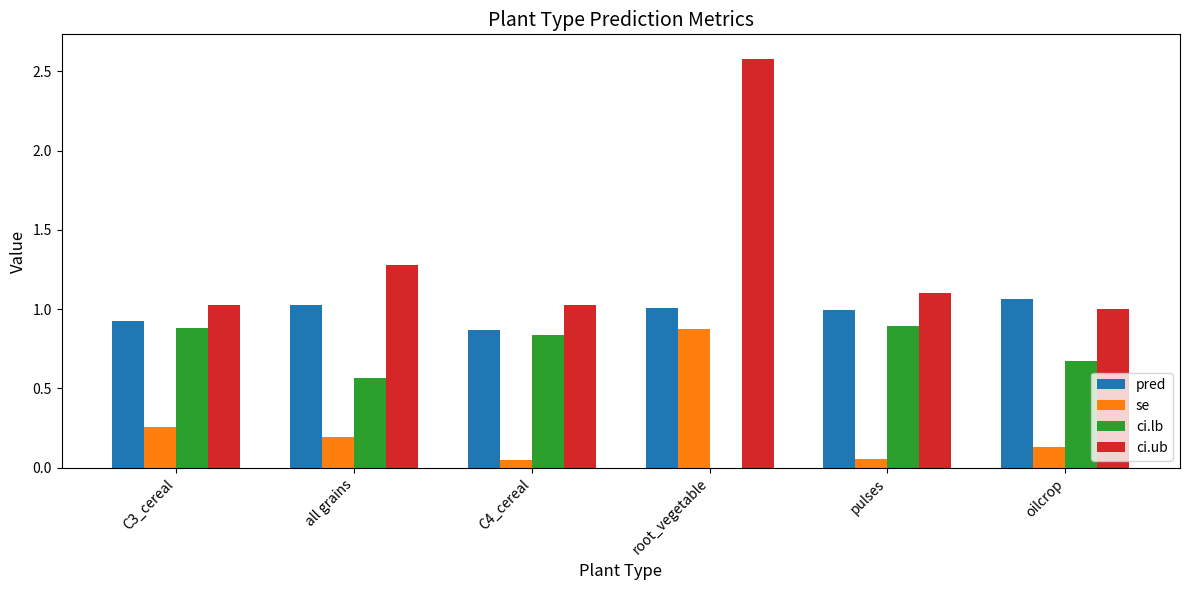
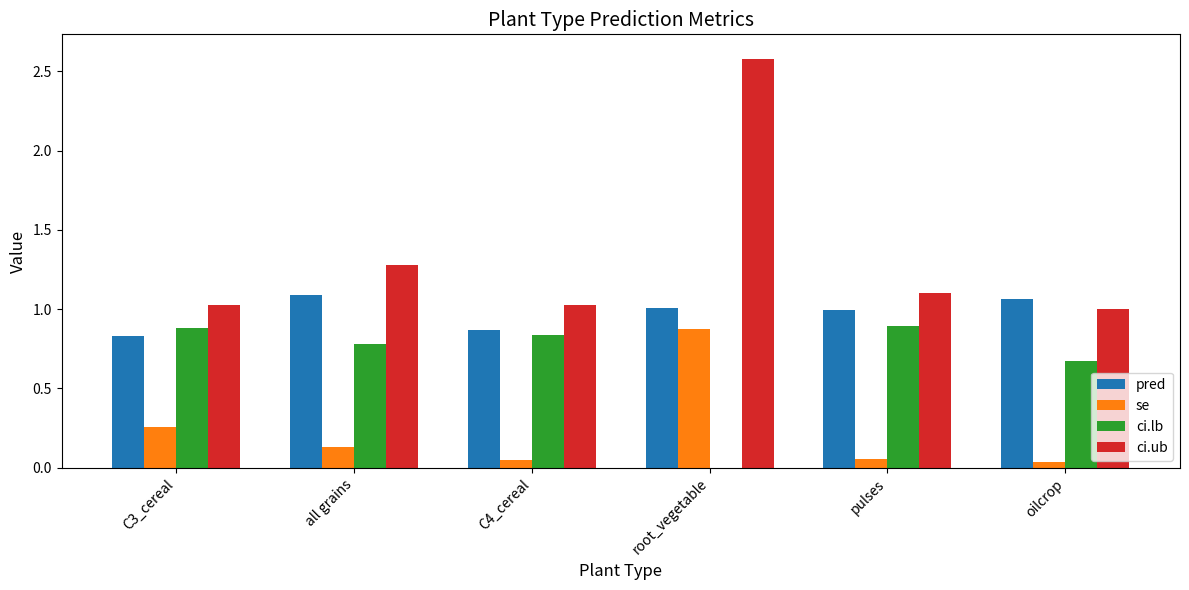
pred, C3_cereal: 0.93 -> 0.83
pred, all grains: 1.03 -> 1.09
se, all grains: 0.19 -> 0.13
ci.lb, all grains: 0.57 -> 0.78
se, oilcrop: 0.13 -> 0.04
